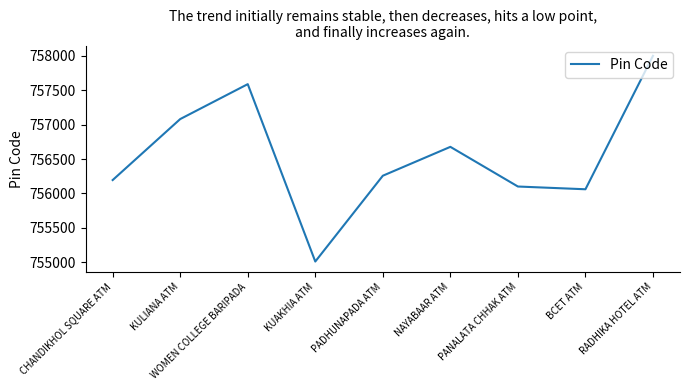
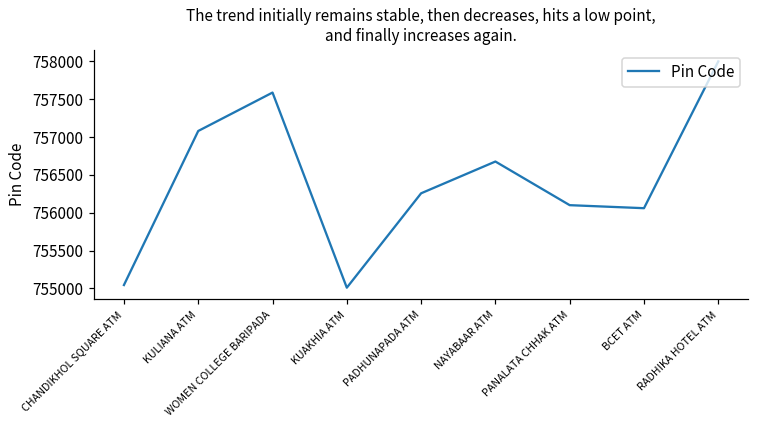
CHANDIKHOL SQUARE ATM: 756200 -> 755000
